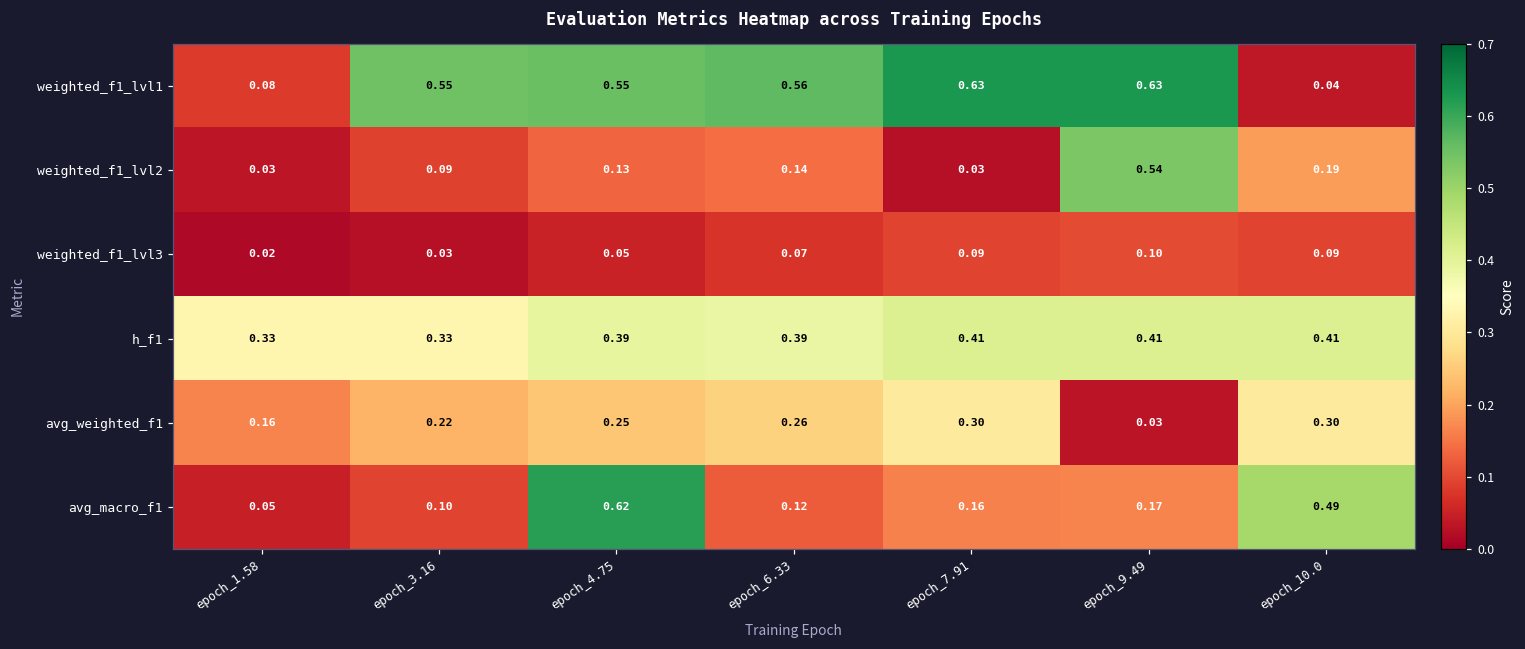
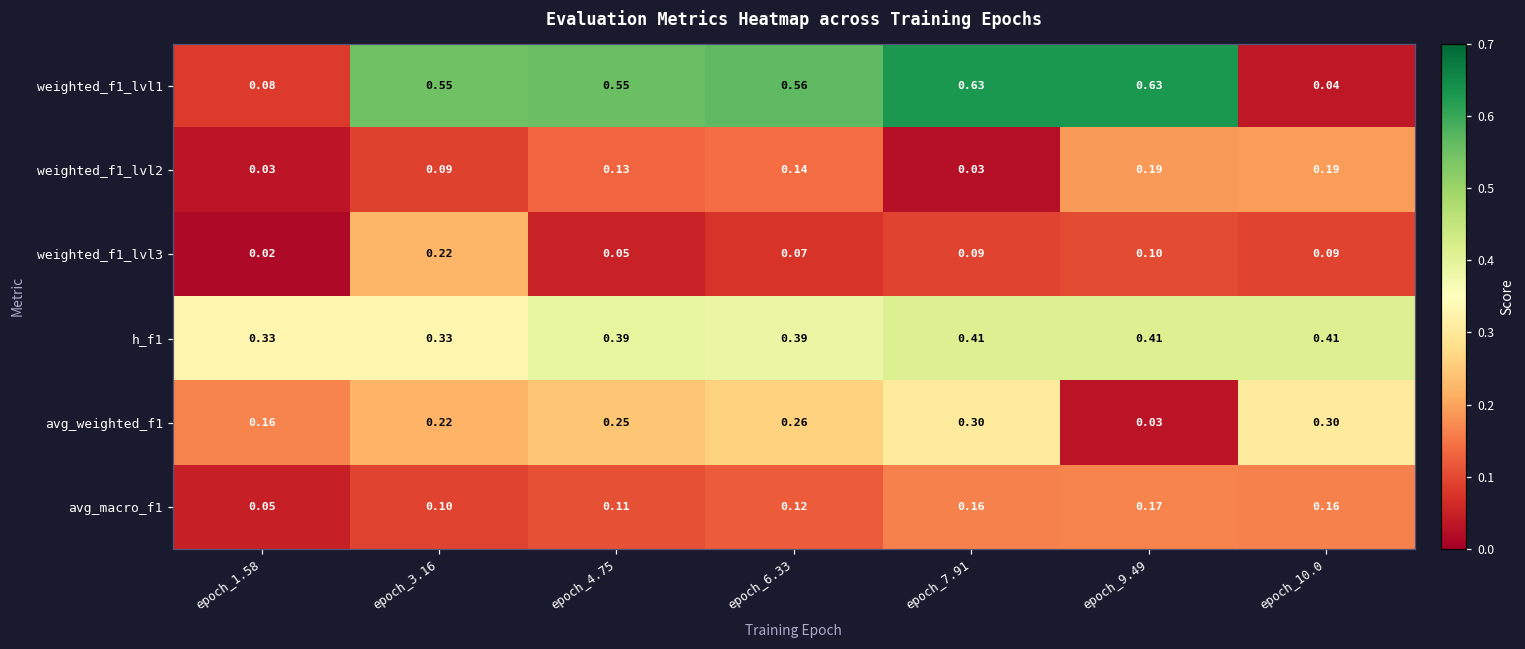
weighted_f1_lvl2, epoch_9.49: 0.54 -> 0.19
weighted_f1_lvl3, epoch_3.16: 0.03 -> 0.22
avg_macro_f1, epoch_4.75: 0.62 -> 0.11
avg_macro_f1, epoch_10.0: 0.49 -> 0.16
